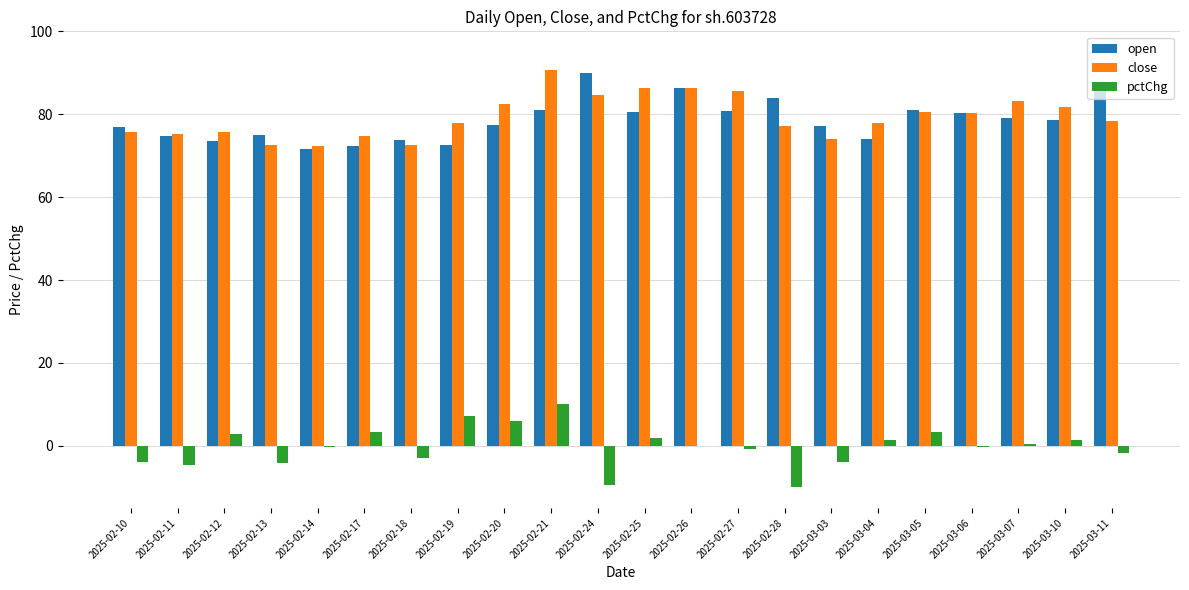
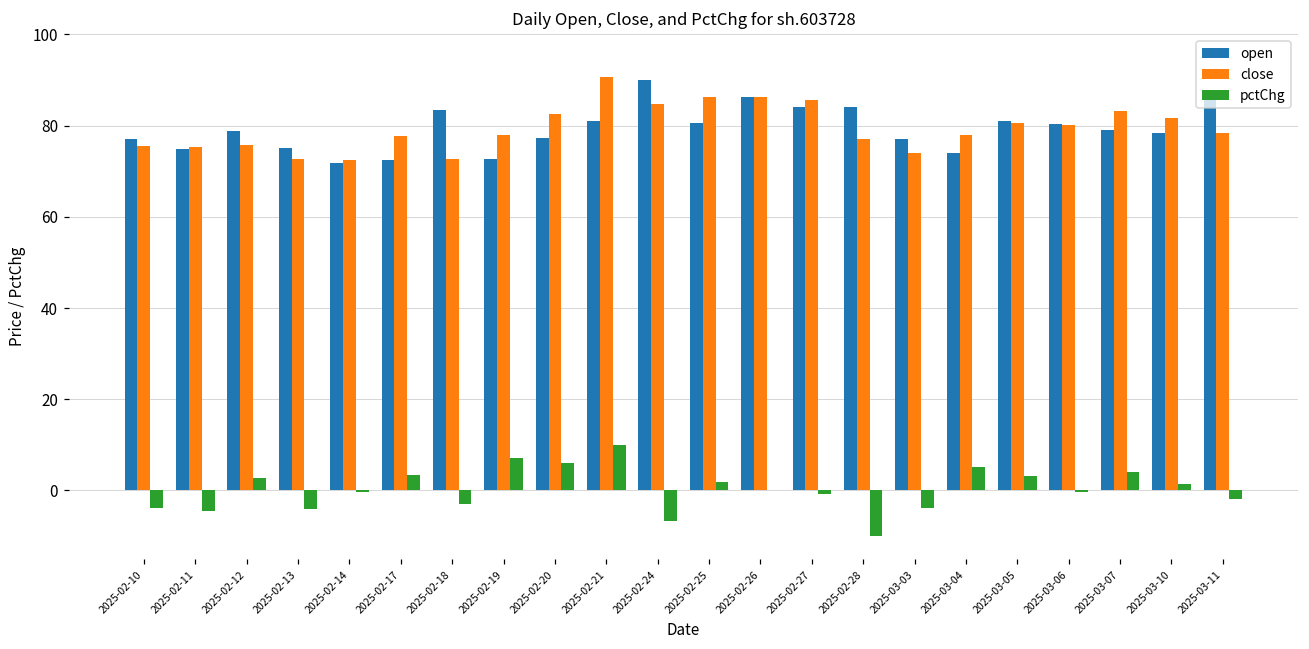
open, 2025-02-12: 73 -> 79
close, 2025-02-17: 75 -> 78
open, 2025-02-18: 74 -> 83
pctChg, 2025-02-24: -9 -> -7
open, 2025-02-27: 81 -> 84
pctChg, 2025-03-04: 1 -> 5
pctChg, 2025-03-07: 0 -> 4
